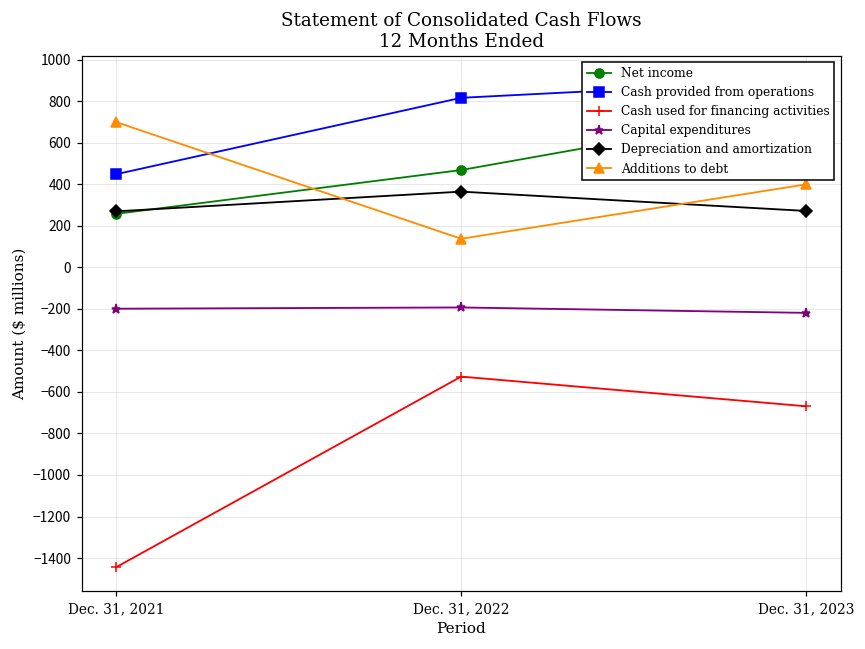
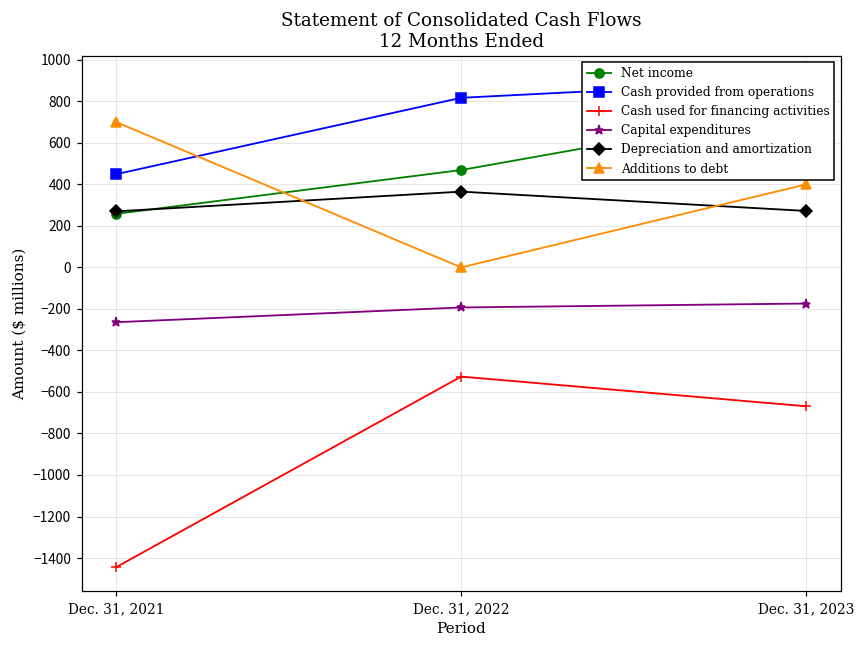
Capital expenditures, Dec. 31, 2021: -200 -> -260
Additions to debt, Dec. 31, 2022: 140 -> 0
Capital expenditures, Dec. 31, 2023: -220 -> -170
